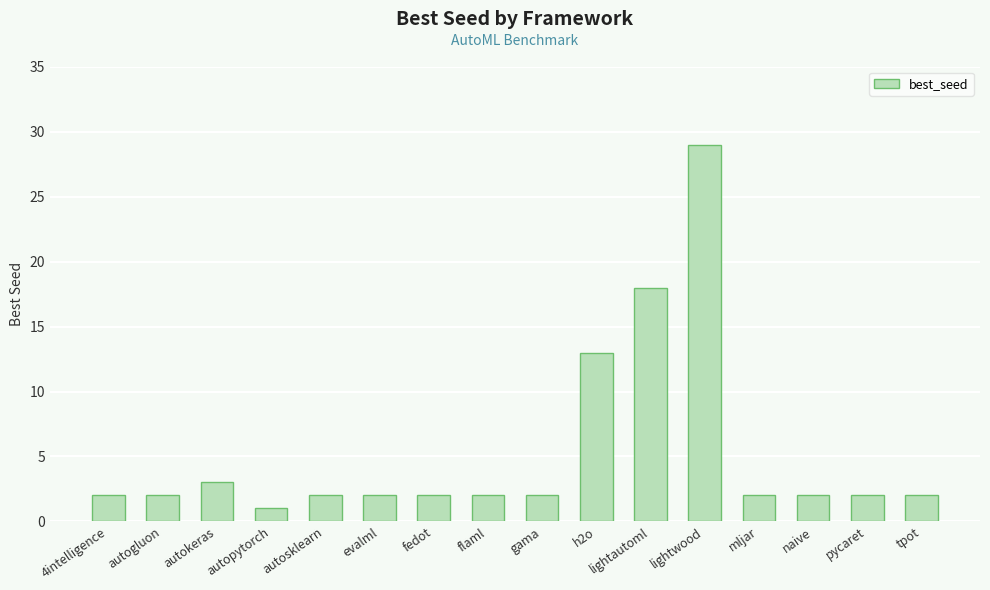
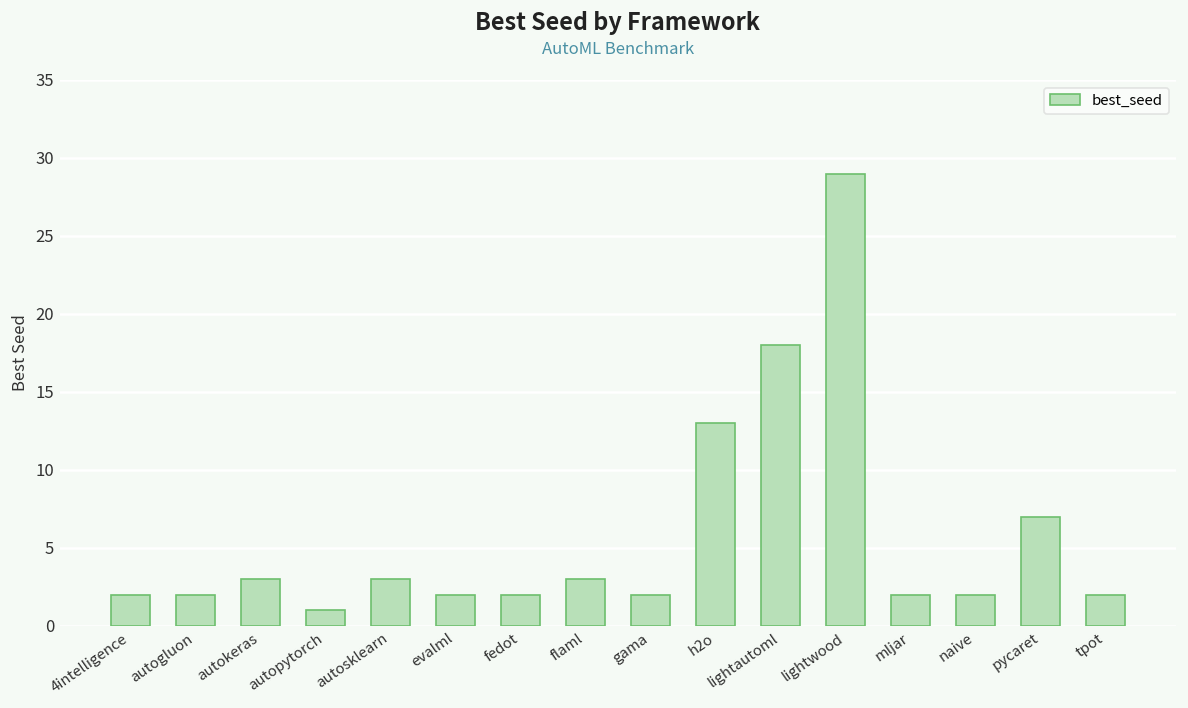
autosklearn: 2 -> 3
flaml: 2 -> 3
pycaret: 2 -> 7
